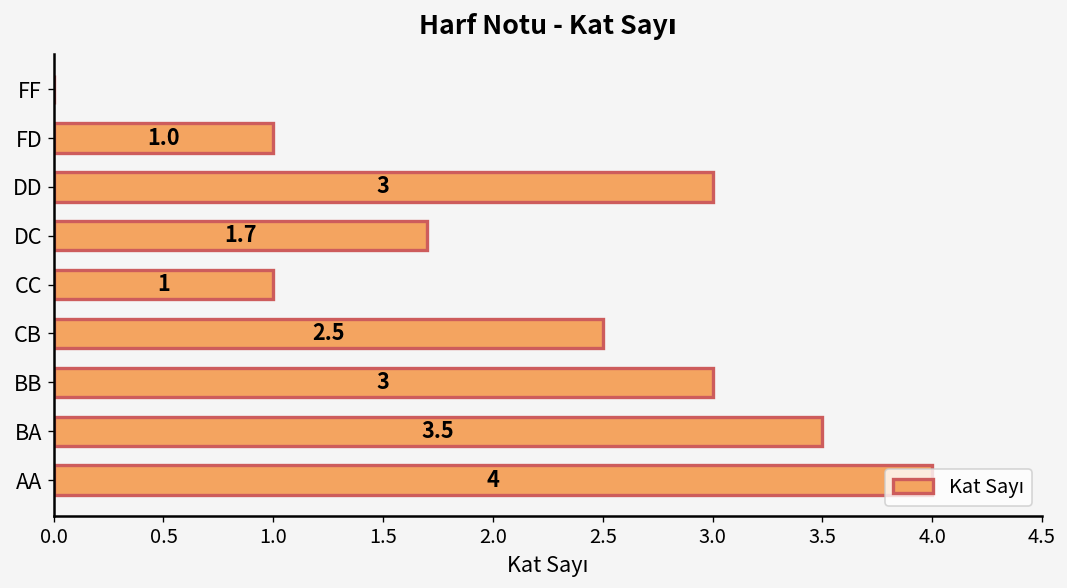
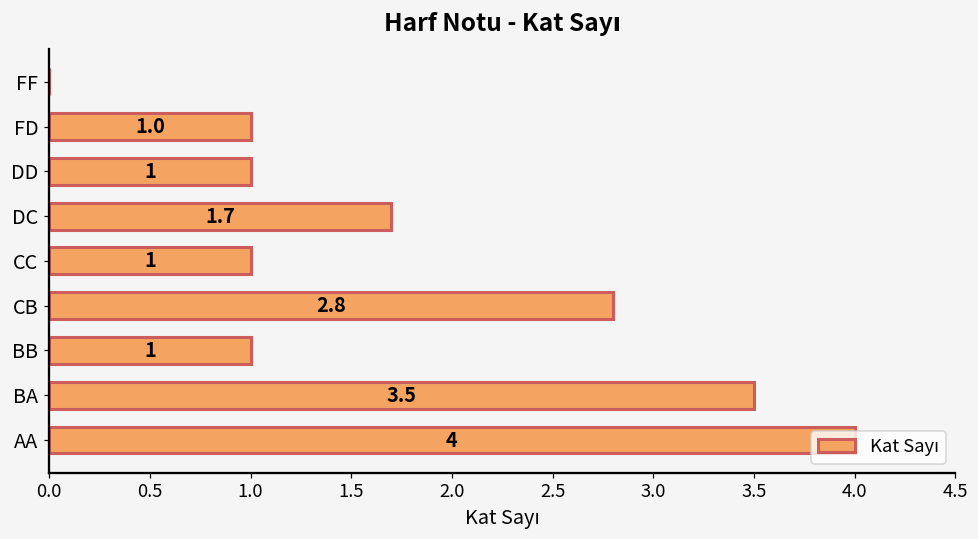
DD: 3 -> 1
CB: 2.5 -> 2.8
BB: 3 -> 1
